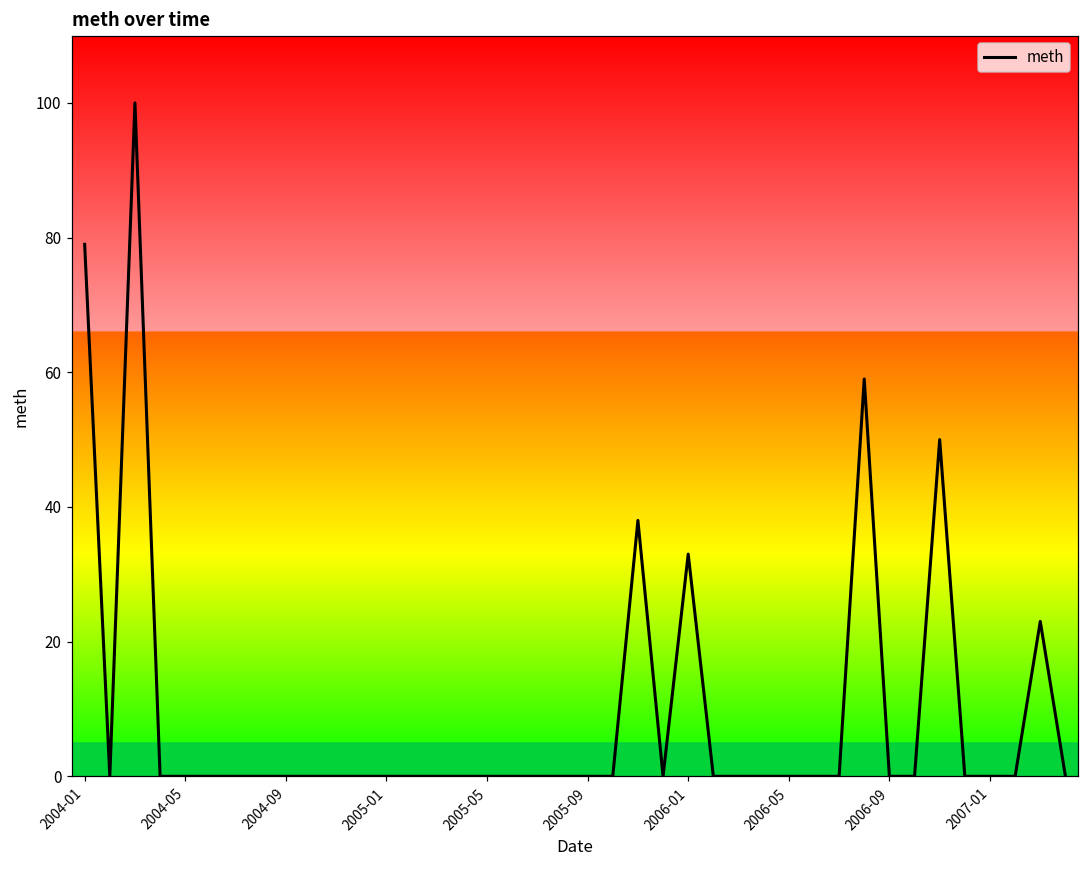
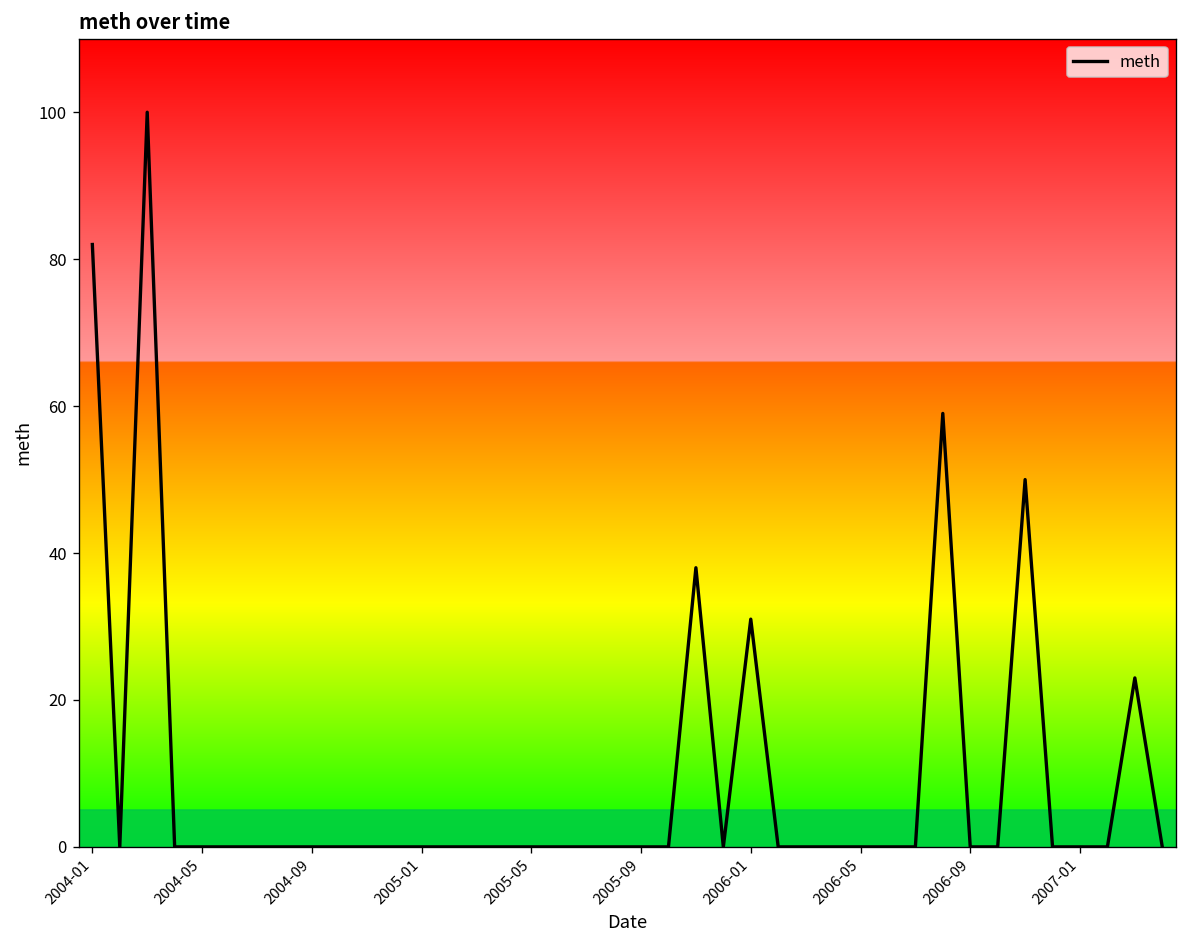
2004-01: 79 -> 82
2006-01: 33 -> 31
